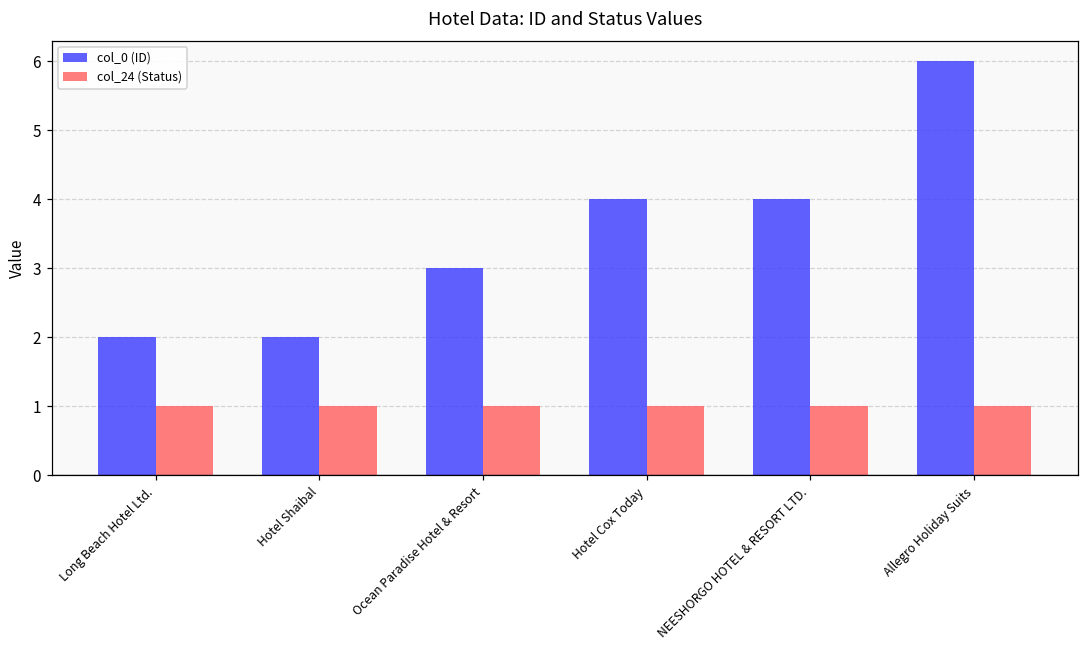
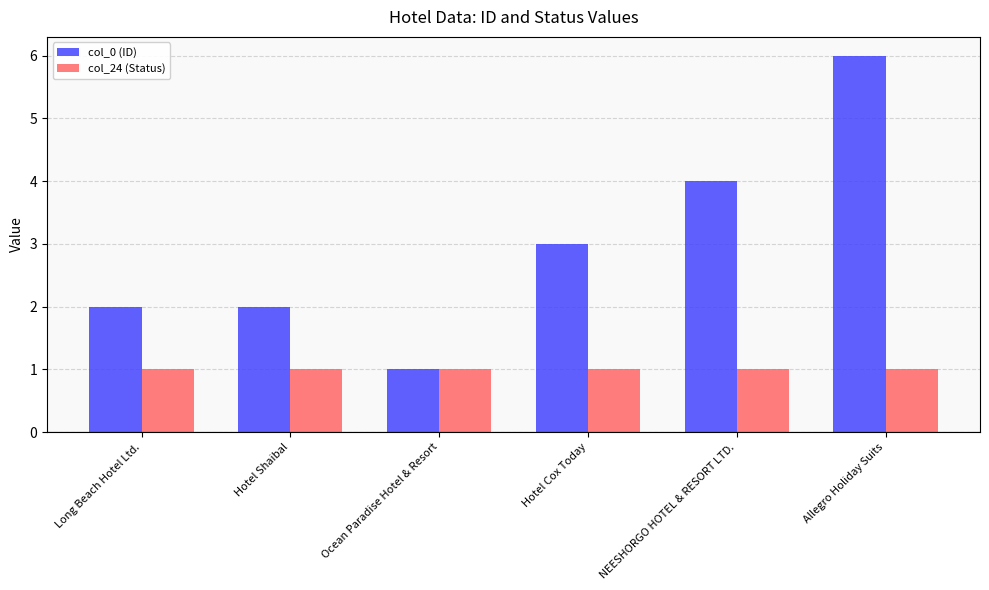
col_0 (ID), Ocean Paradise Hotel & Resort: 3 -> 1
col_0 (ID), Hotel Cox Today: 4 -> 3
